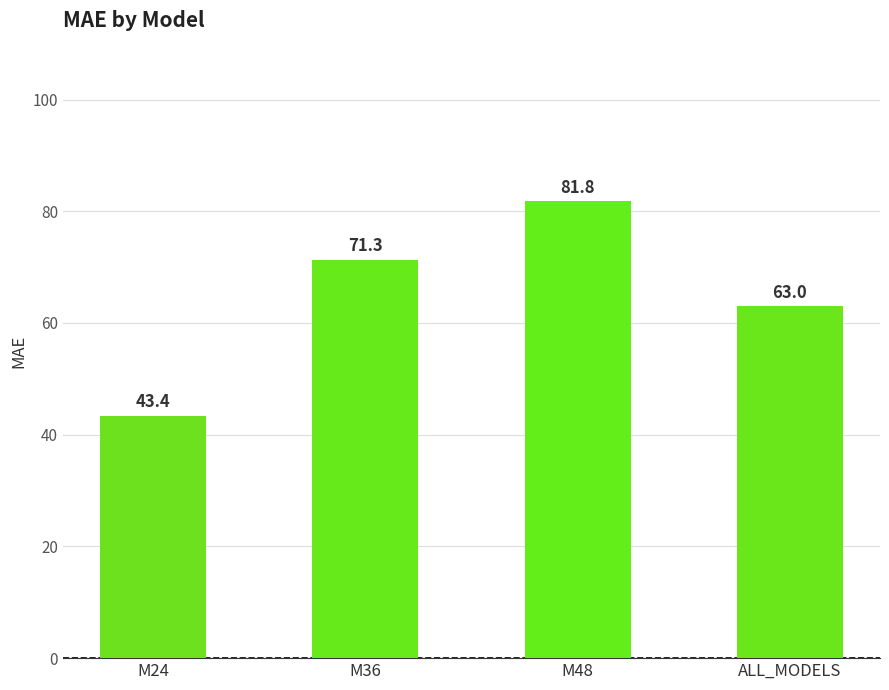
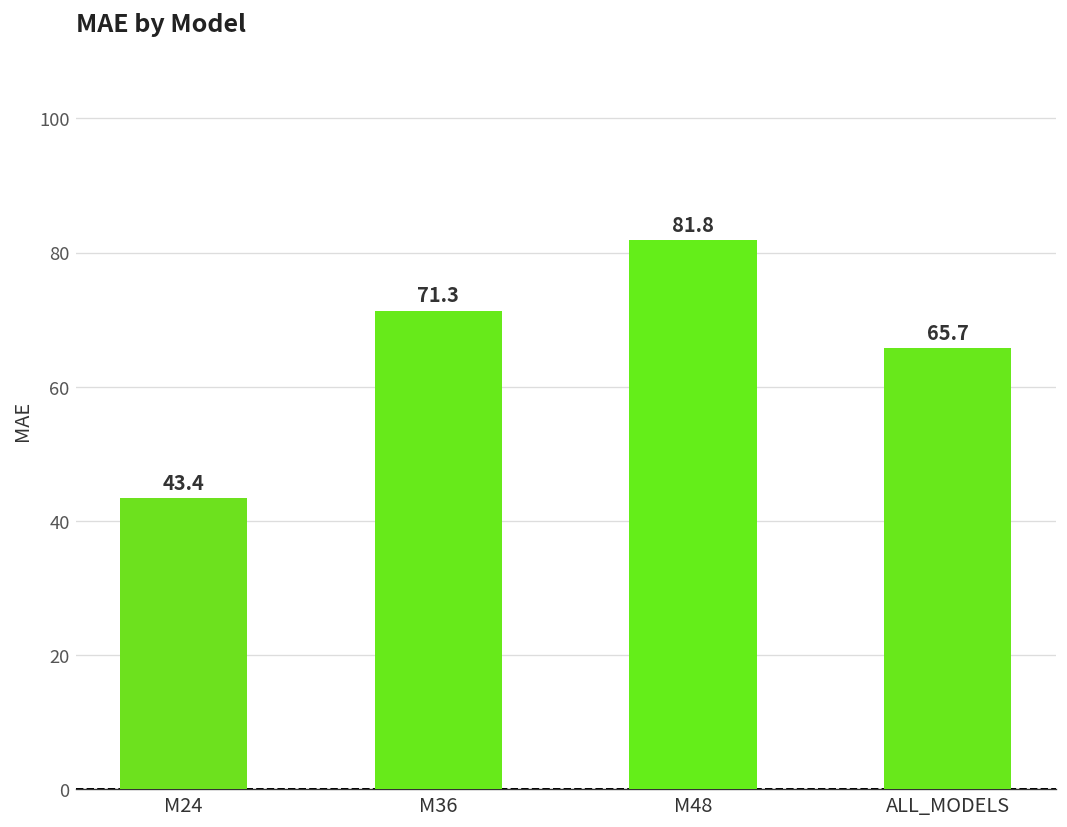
ALL_MODELS: 63.0 -> 65.7
